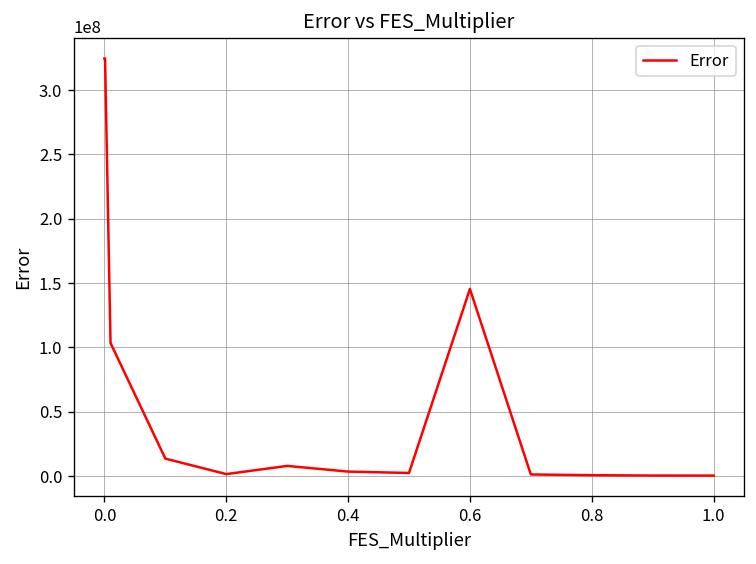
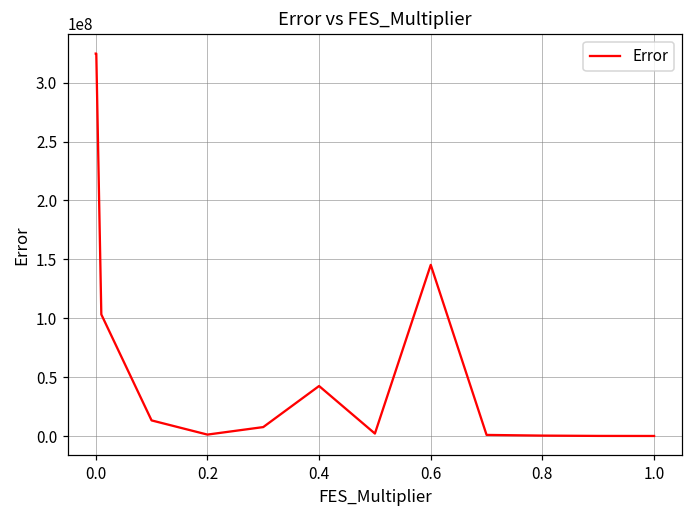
0.4: 3000000 -> 43000000
